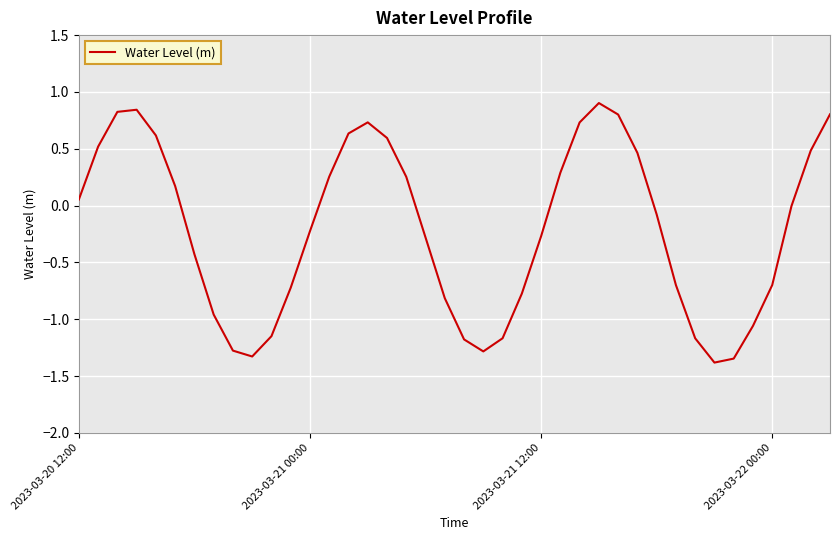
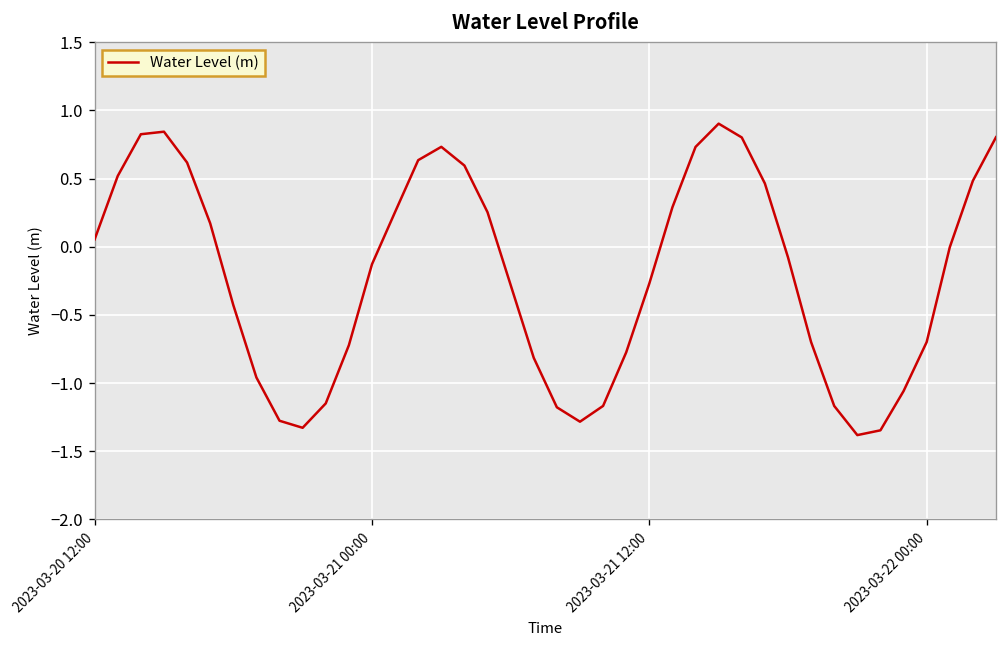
2023-03-21 00:00: -0.23 -> -0.13
